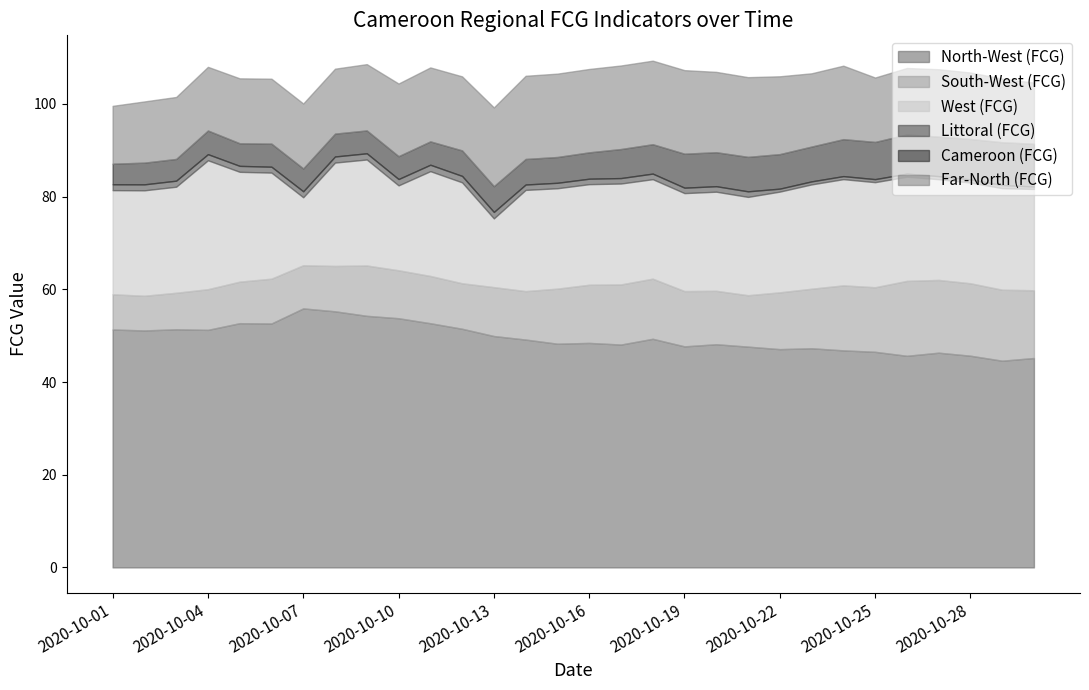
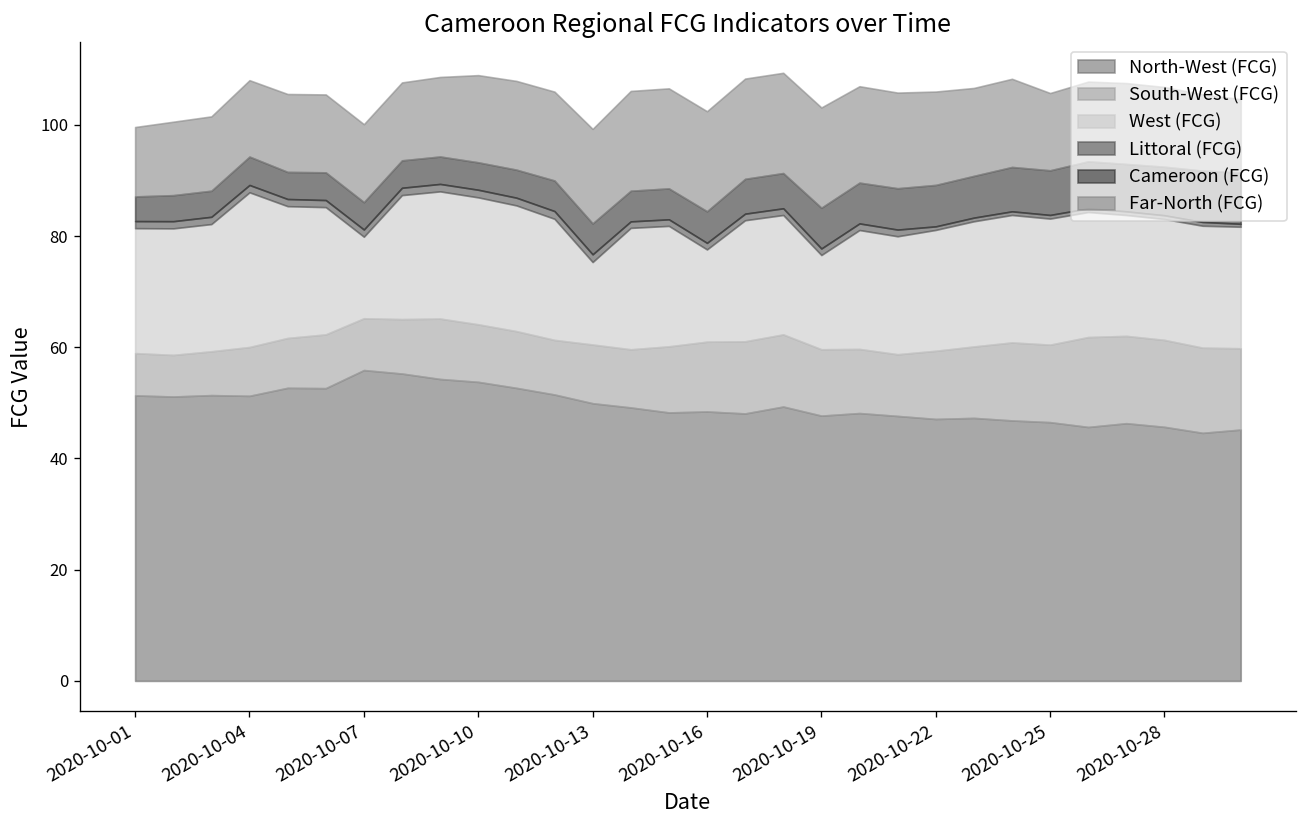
West (FCG), 2020-10-10: 18 -> 23
West (FCG), 2020-10-16: 22 -> 17
West (FCG), 2020-10-19: 21 -> 17
